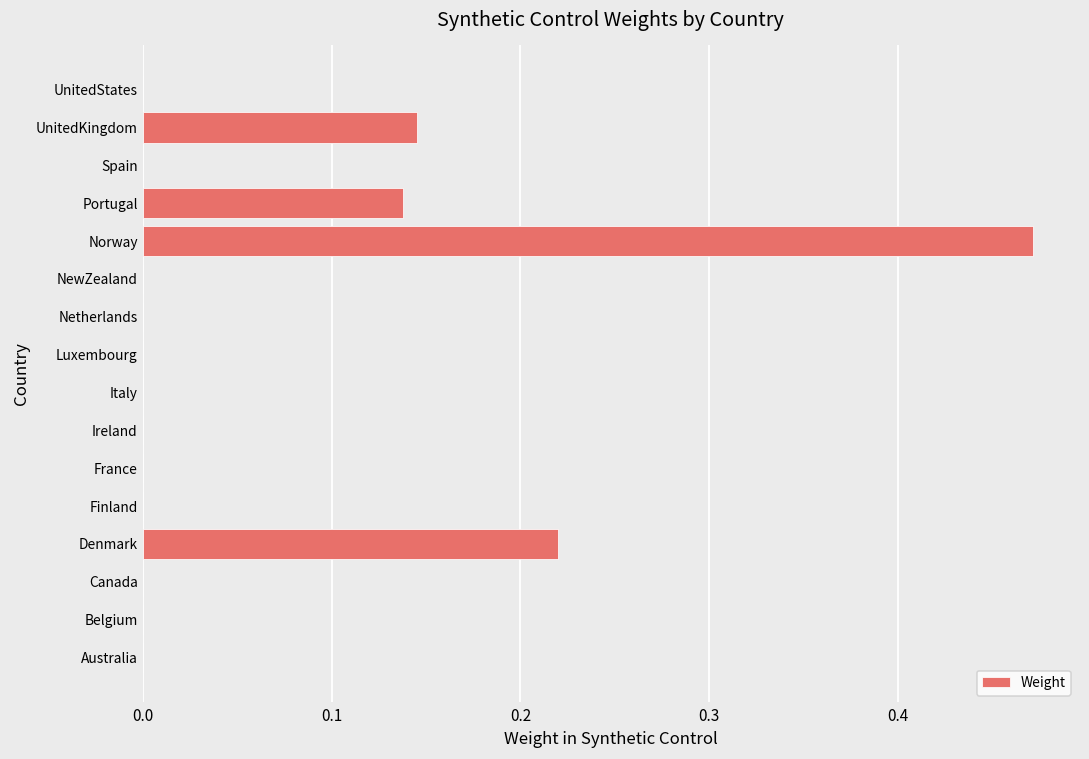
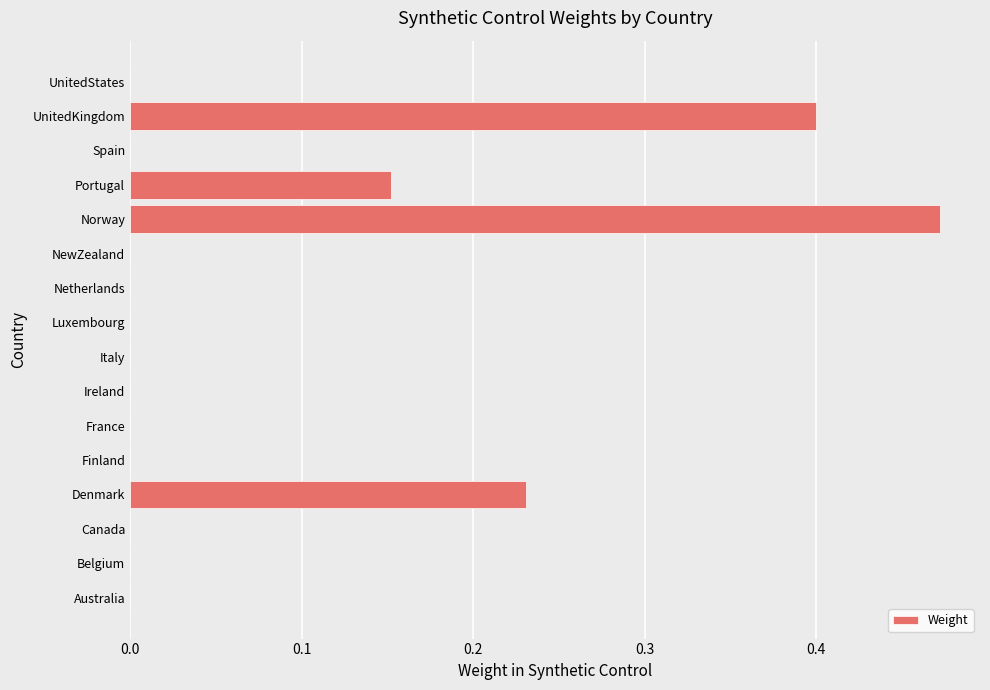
UnitedKingdom: 0.145 -> 0.400
Portugal: 0.138 -> 0.152
Denmark: 0.220 -> 0.231
